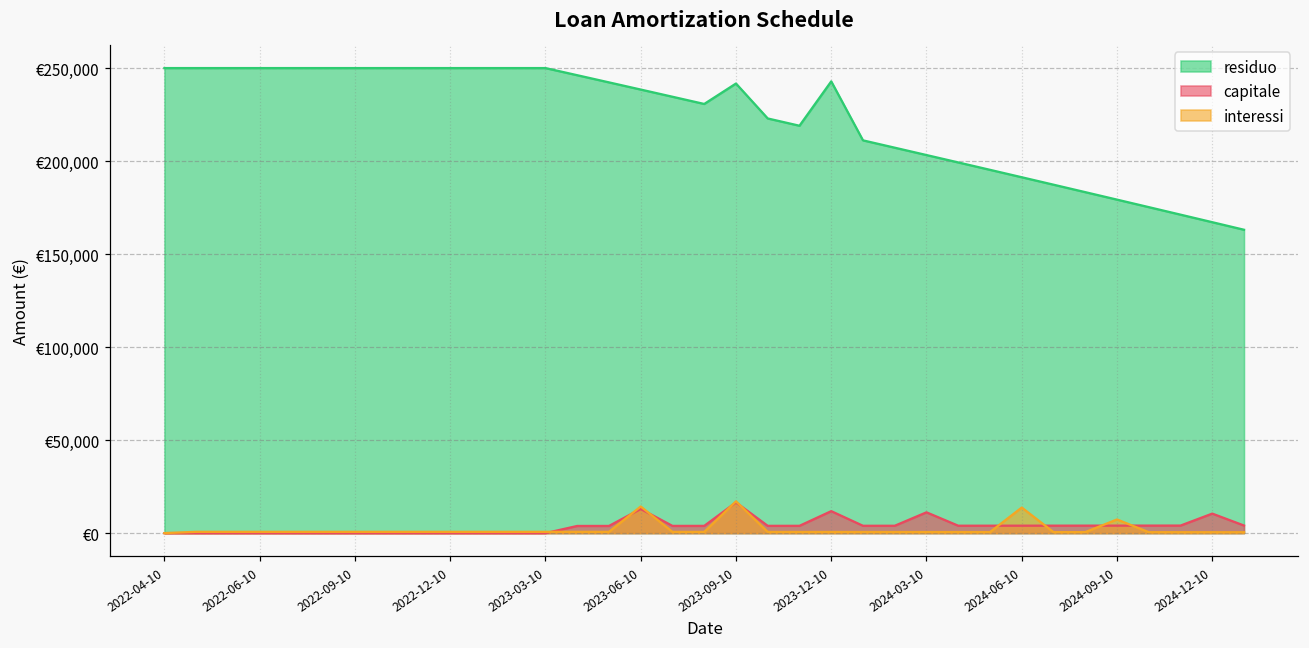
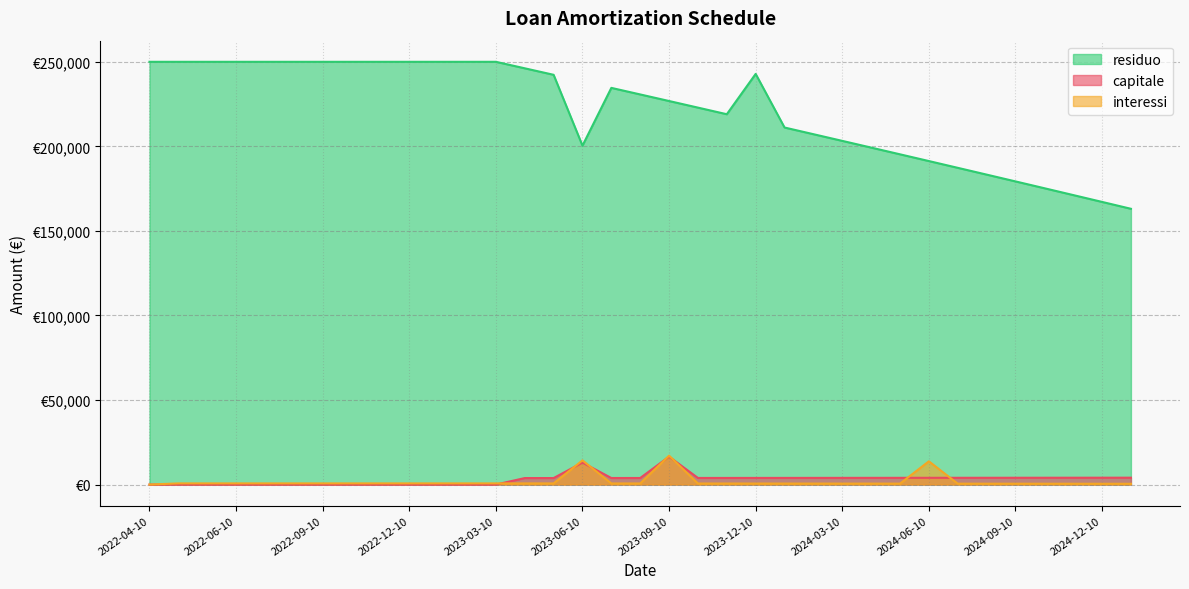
residuo, 2023-06-10: €238,000 -> €200,000
residuo, 2023-09-10: €242,000 -> €227,000
capitale, 2023-12-10: €12,000 -> €4,000
capitale, 2024-03-10: €11,000 -> €4,000
interessi, 2024-09-10: €7,000 -> €1,000
capitale, 2024-12-10: €10,000 -> €4,000
